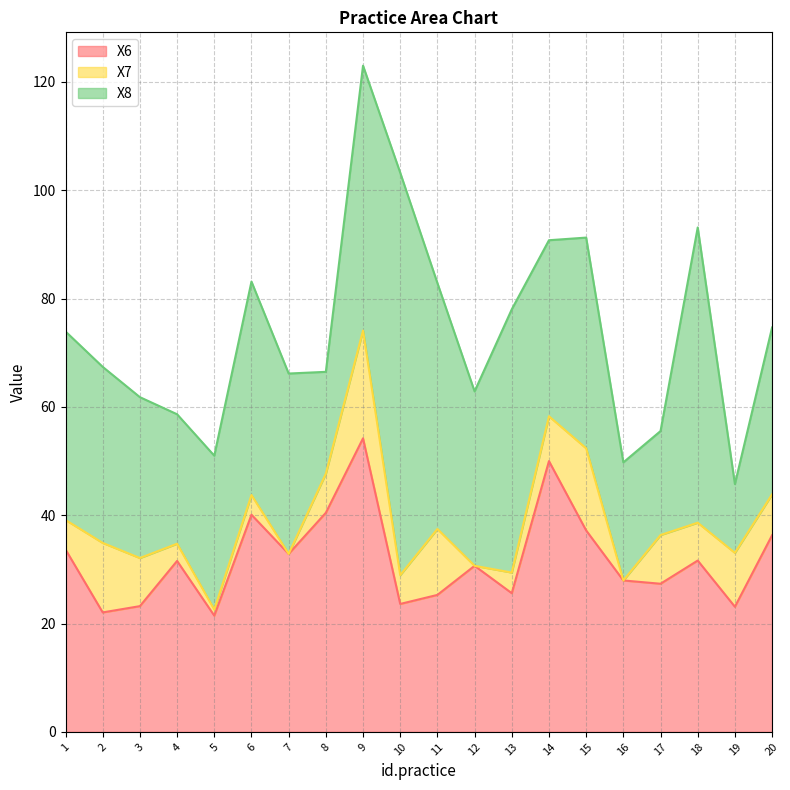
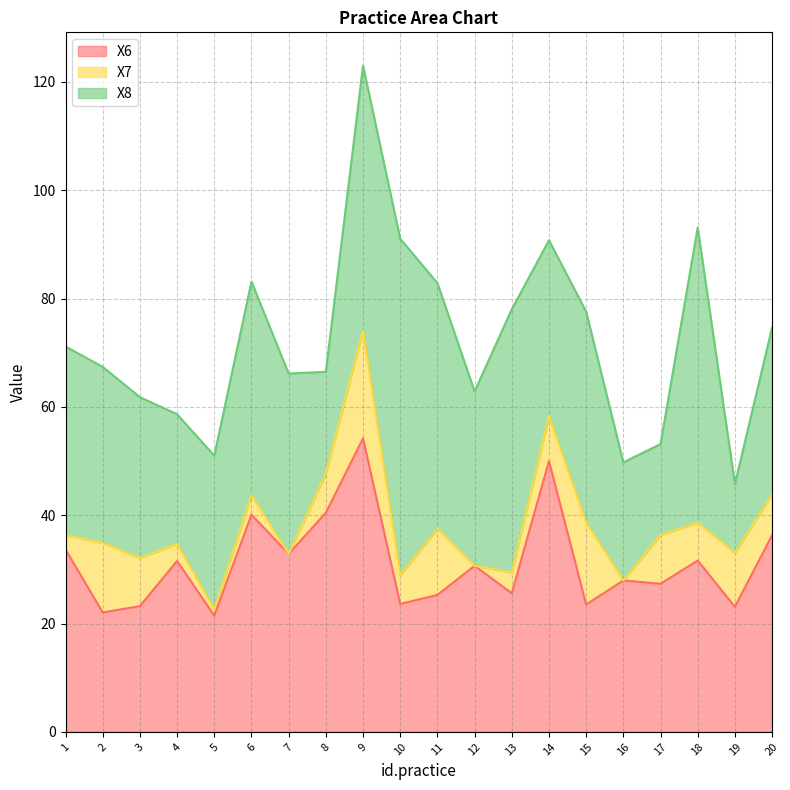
X7, 1: 5 -> 3
X8, 10: 74 -> 62
X6, 15: 37 -> 24
X8, 17: 19 -> 17
